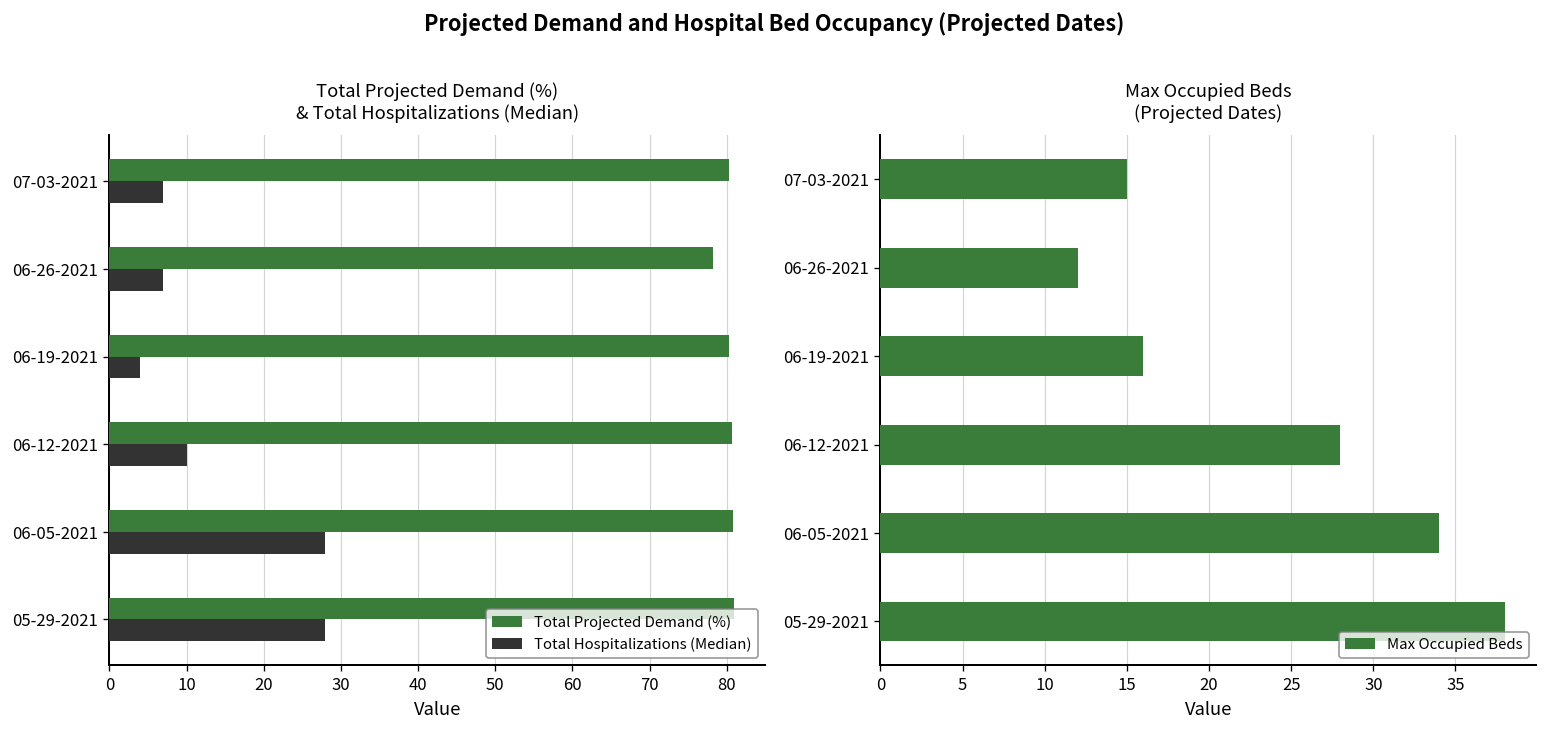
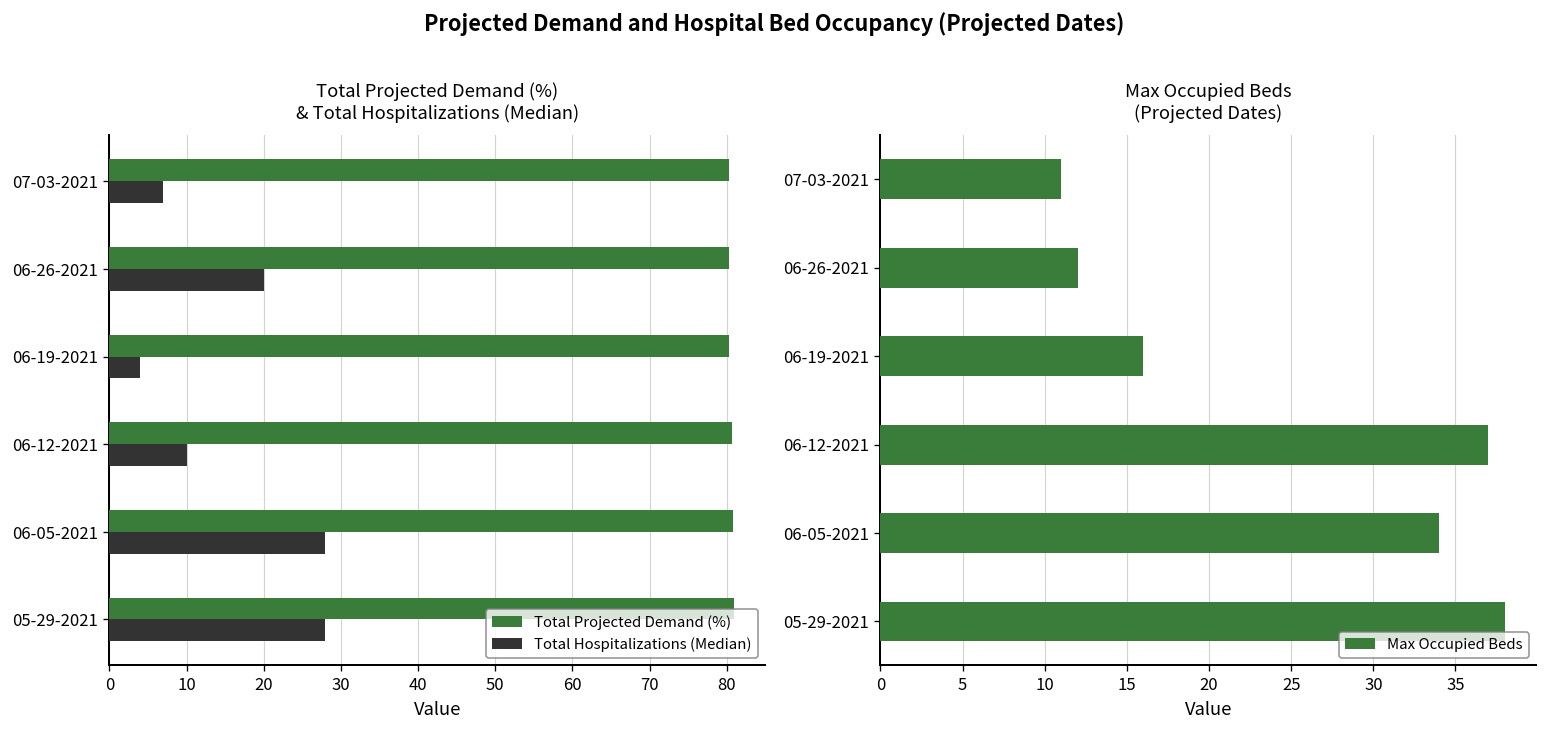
Total Projected Demand (%) & Total Hospitalizations (Median), Total Projected Demand (%), 06-26-2021: 78 -> 80
Total Projected Demand (%) & Total Hospitalizations (Median), Total Hospitalizations (Median), 06-26-2021: 7 -> 20
Max Occupied Beds (Projected Dates), 07-03-2021: 15 -> 11
Max Occupied Beds (Projected Dates), 06-12-2021: 28 -> 37
